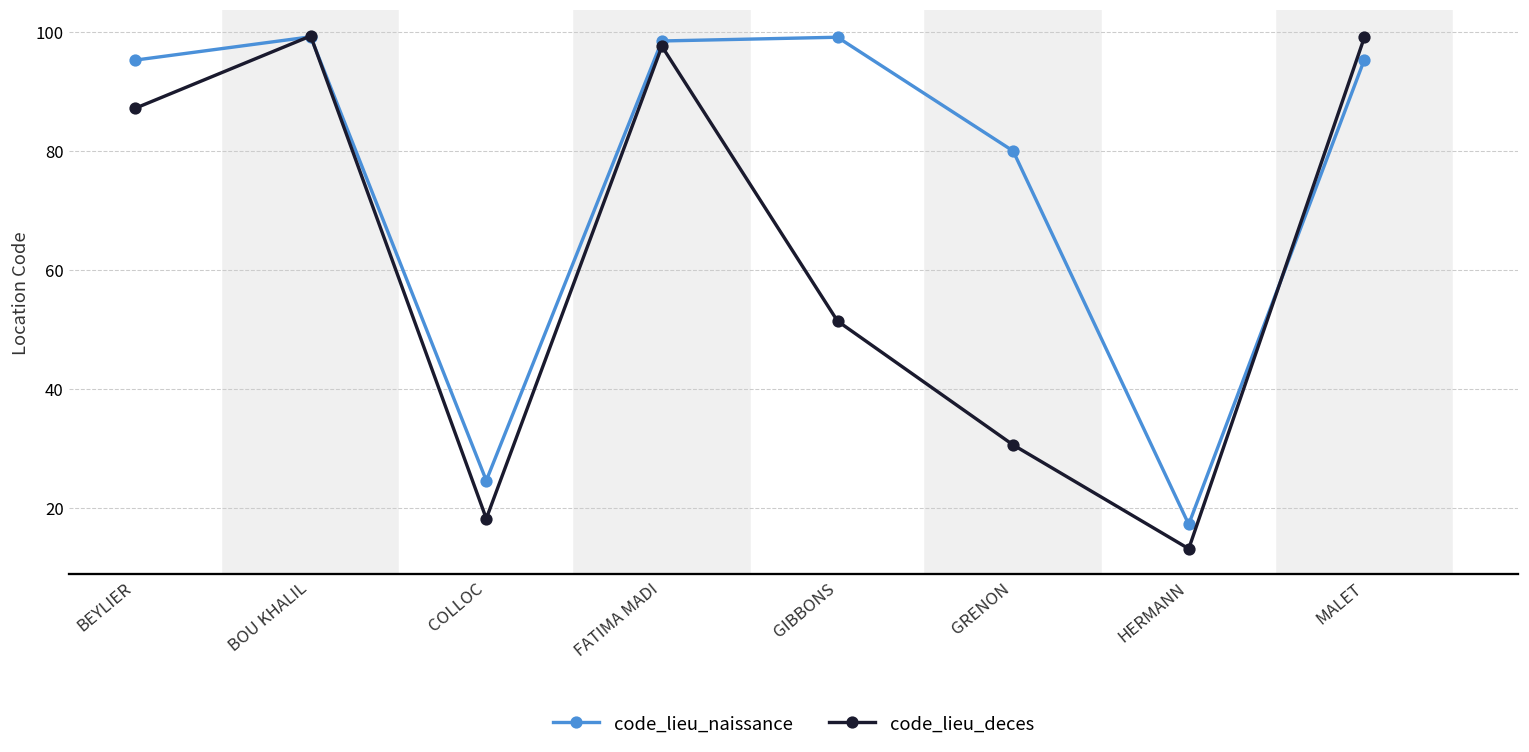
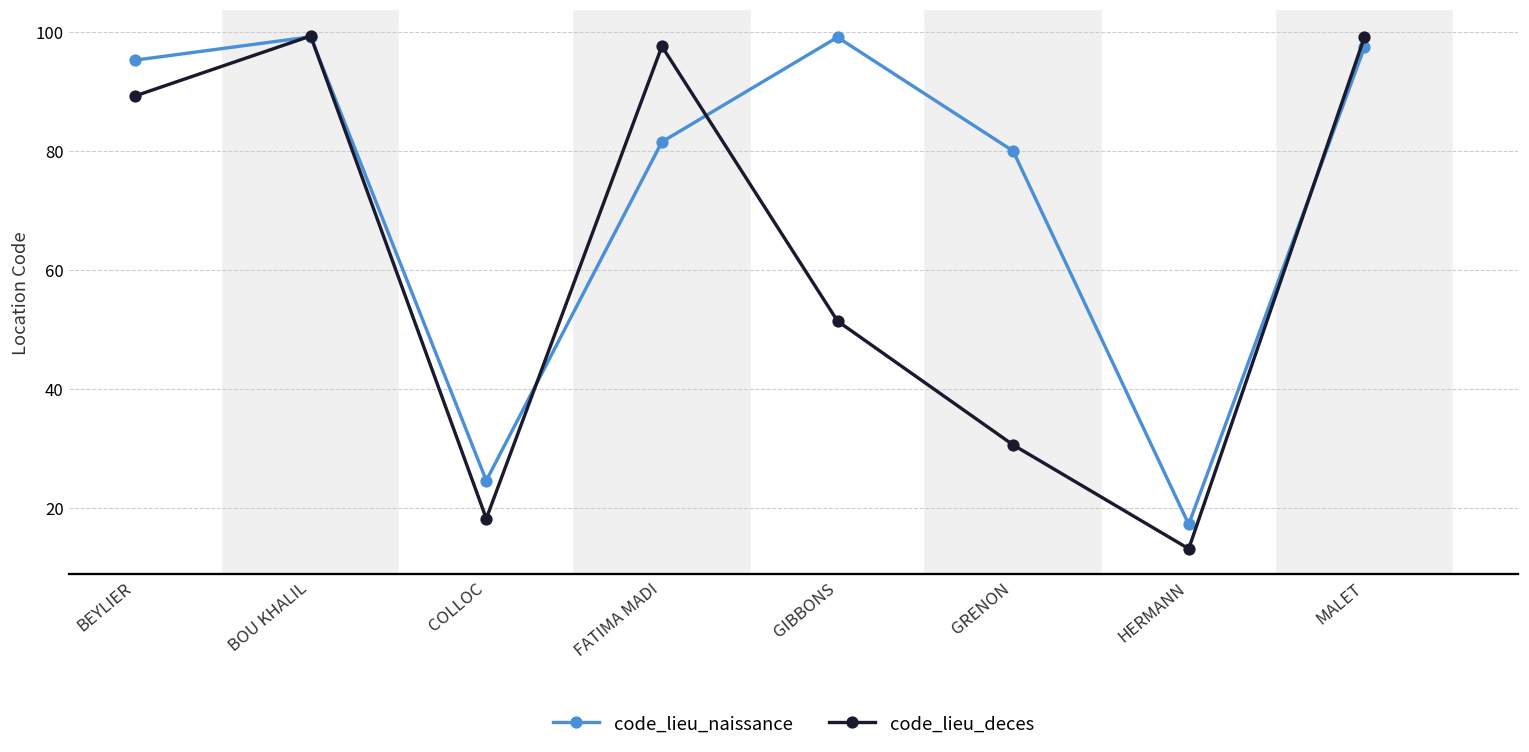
code_lieu_deces, BEYLIER: 87 -> 89
code_lieu_naissance, FATIMA MADI: 99 -> 82
code_lieu_naissance, MALET: 95 -> 97
